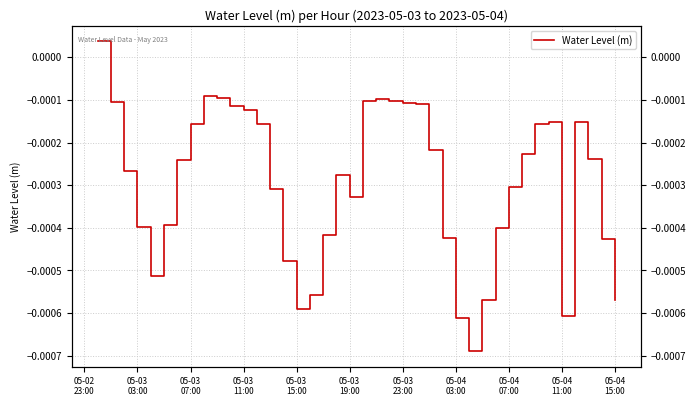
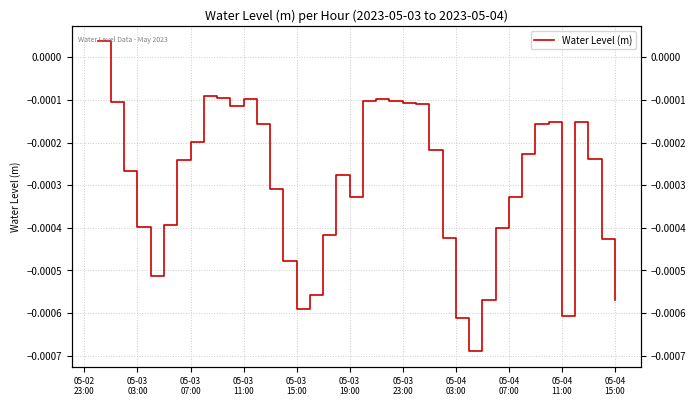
05-03 07:00: -0.00016 -> -0.00020
05-03 11:00: -0.00012 -> -0.00010
05-04 07:00: -0.00030 -> -0.00033
